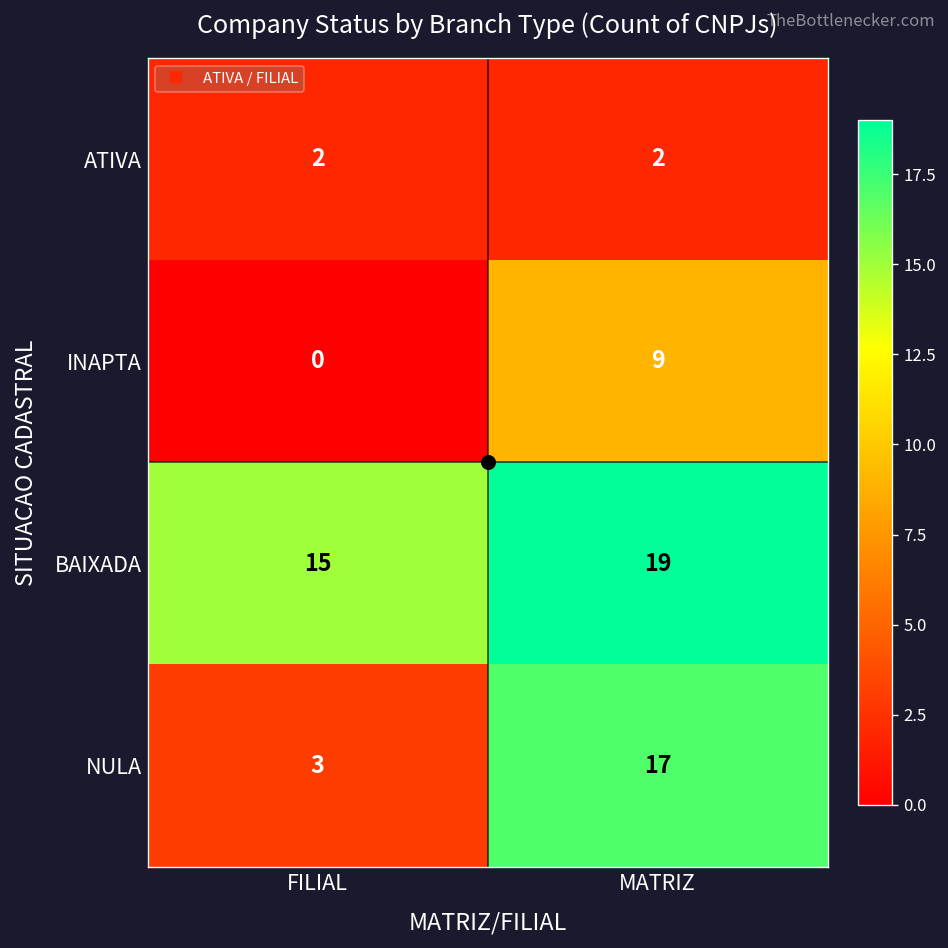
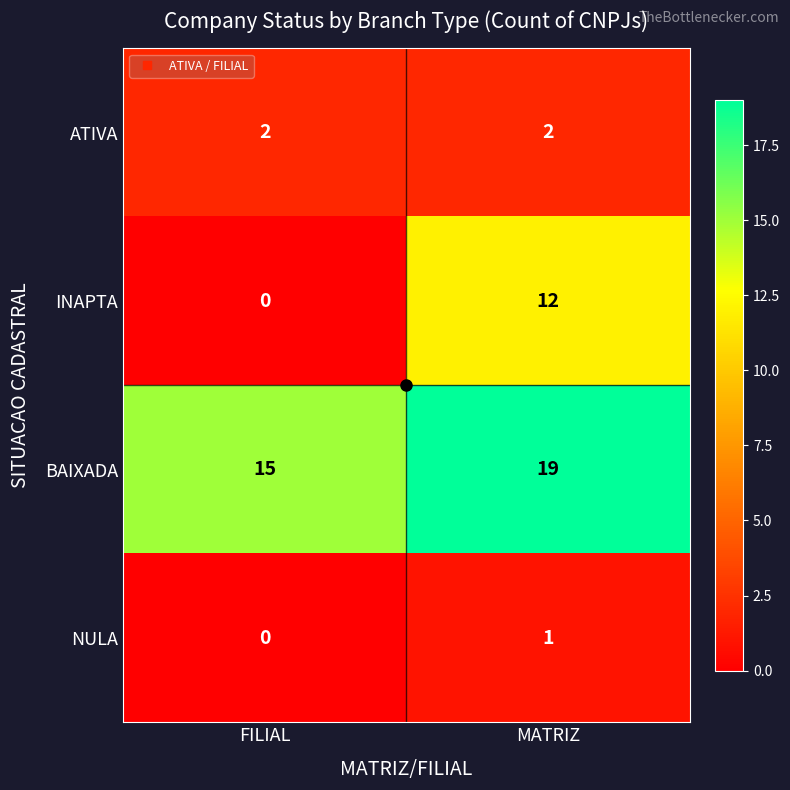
INAPTA, MATRIZ: 9 -> 12
NULA, FILIAL: 3 -> 0
NULA, MATRIZ: 17 -> 1
